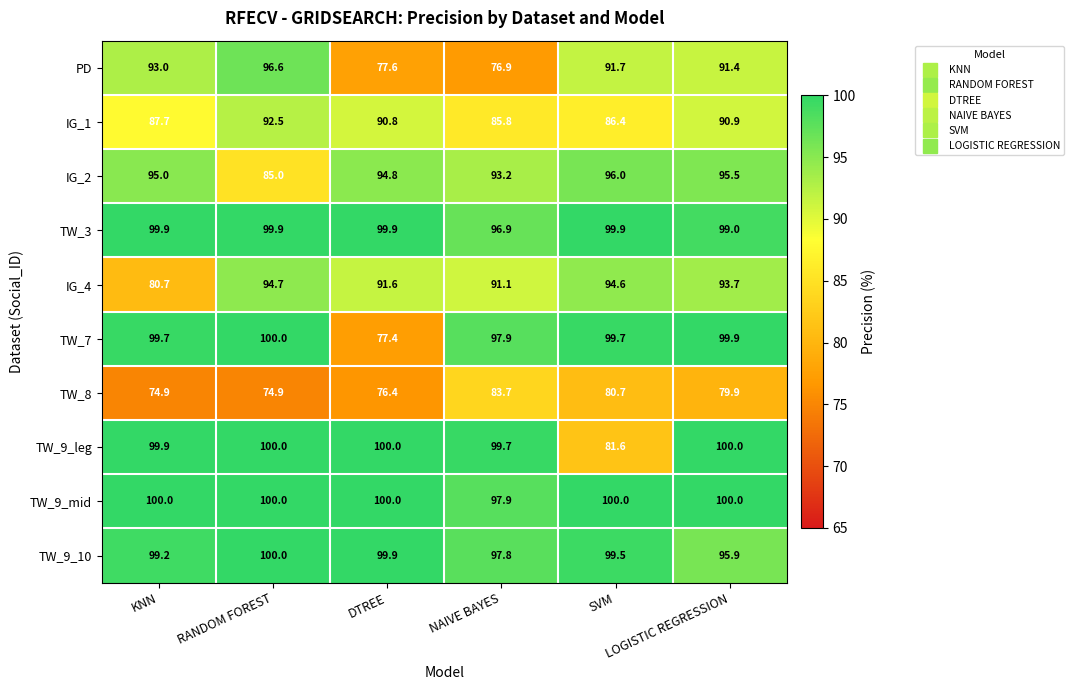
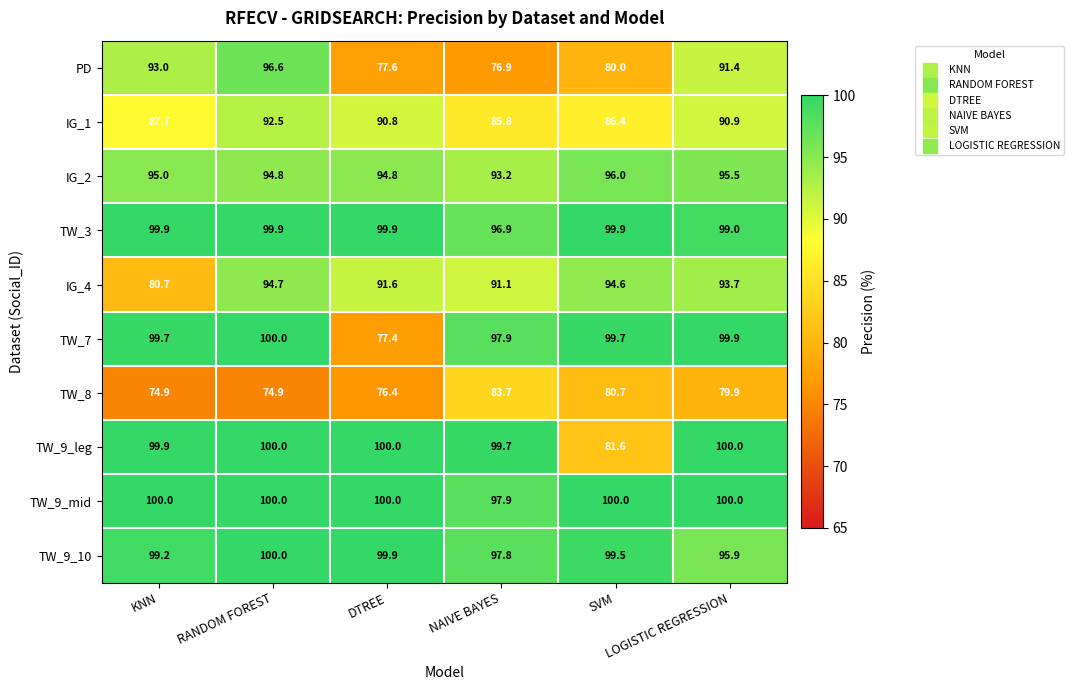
PD, SVM: 91.7 -> 80.0
IG_2, RANDOM FOREST: 85.0 -> 94.8
